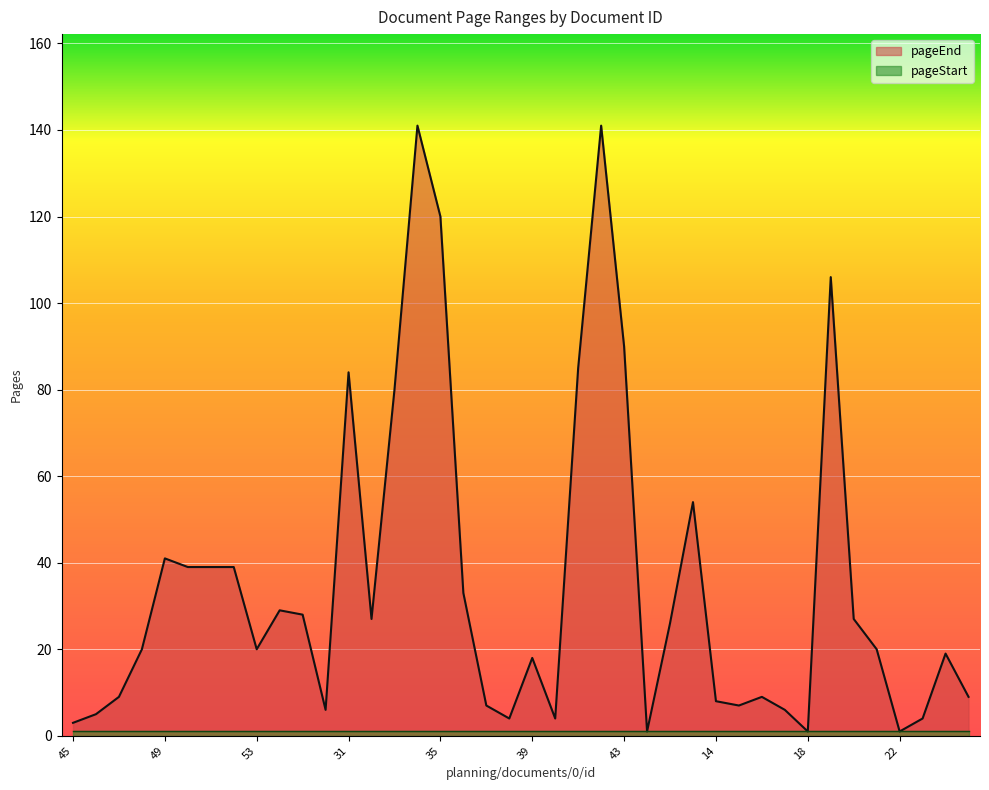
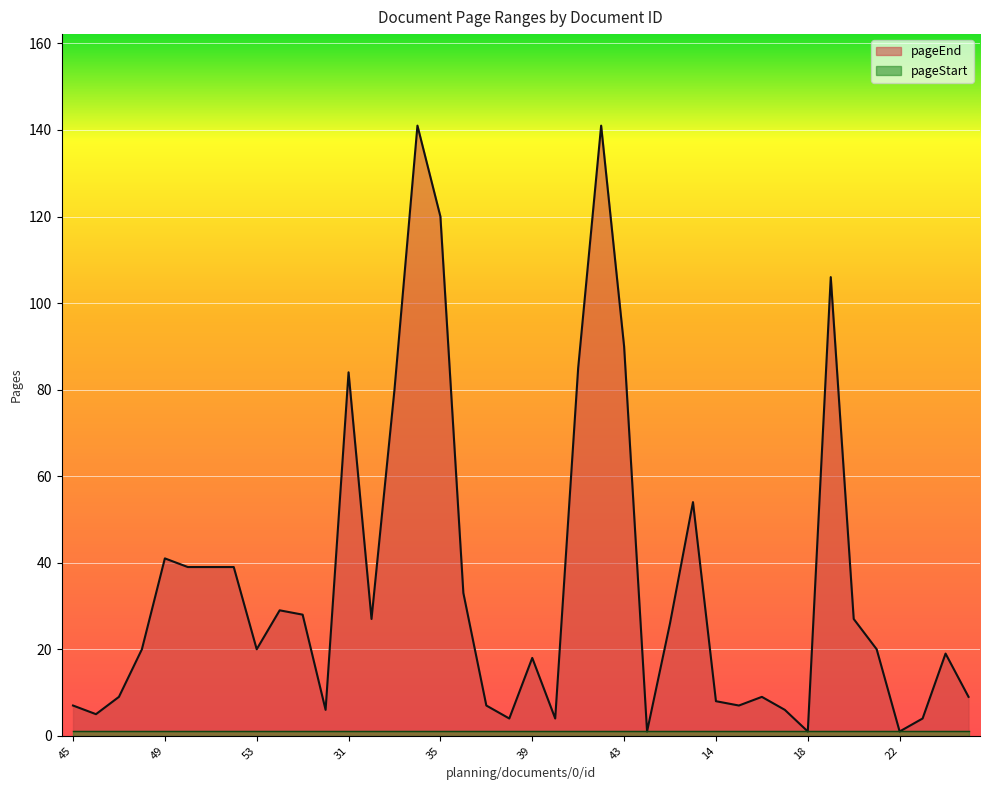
pageEnd, 45: 3 -> 7
